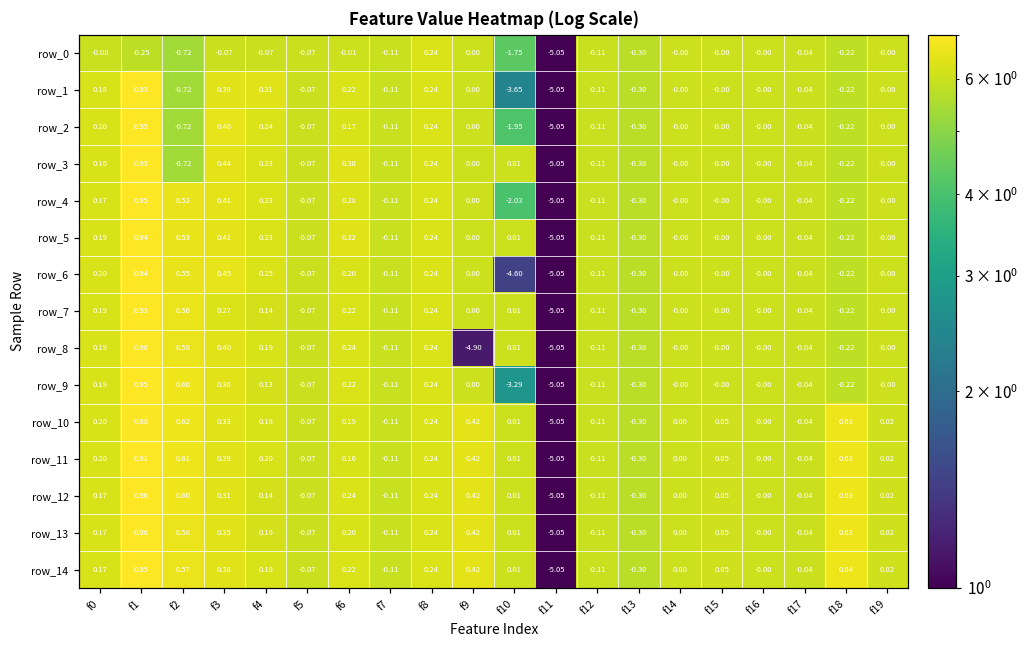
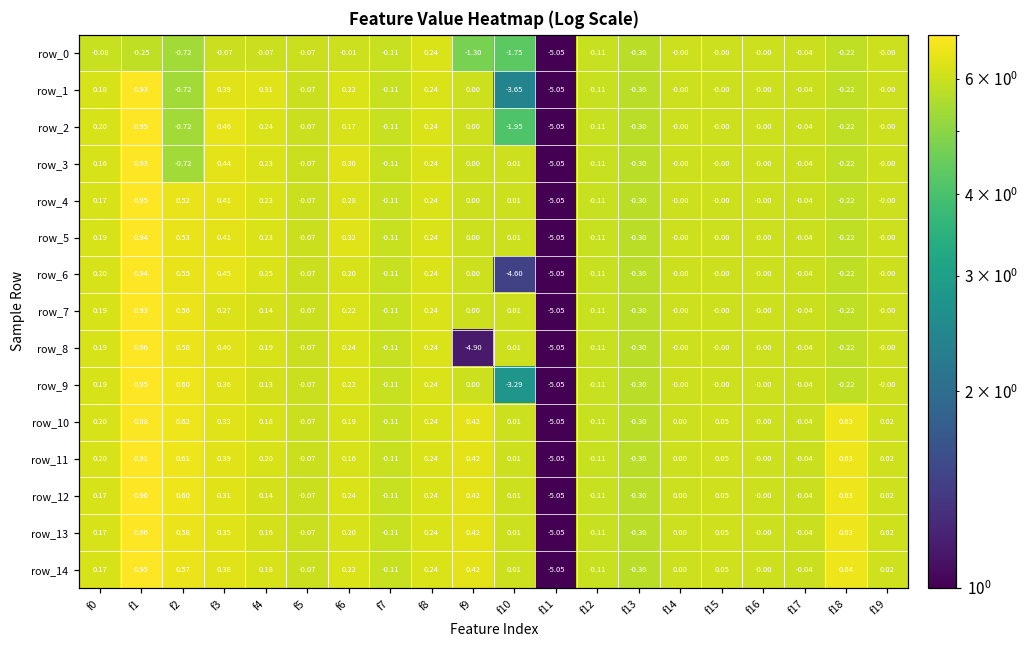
row_0, f9: 0.00 -> -1.30
row_4, f10: -2.03 -> 0.01
